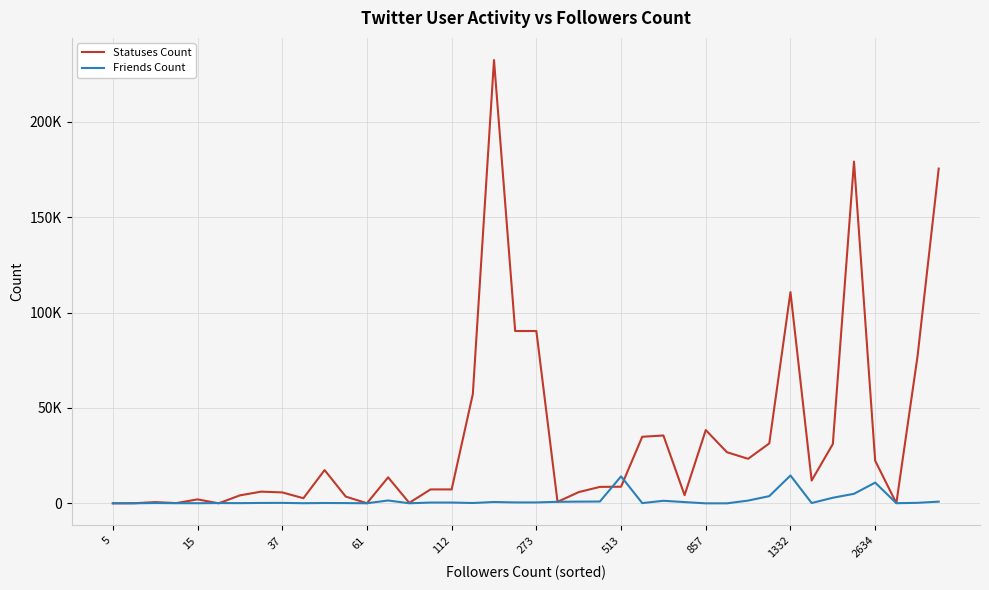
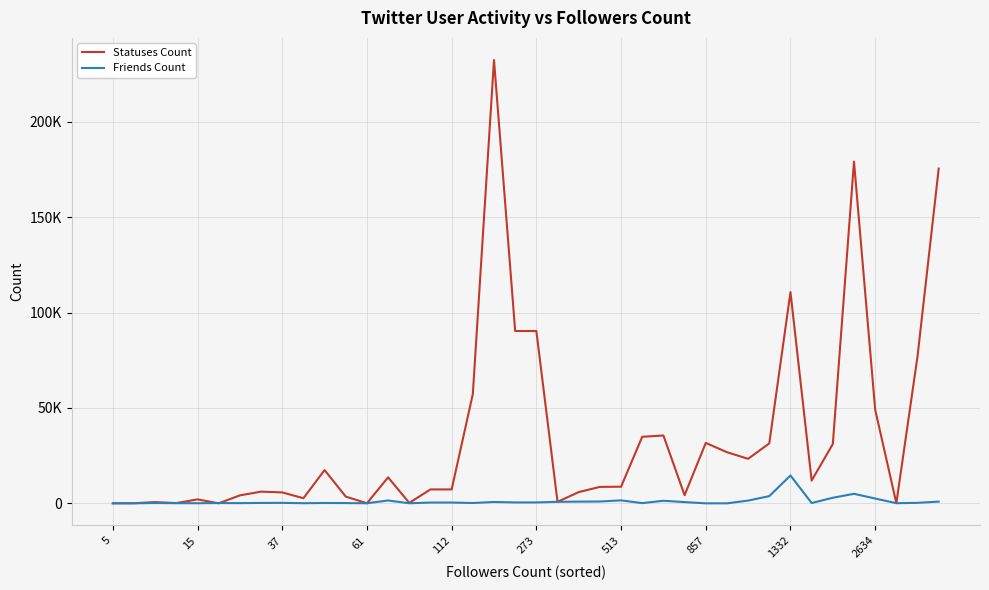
Friends Count, 513: 14000 -> 2000
Statuses Count, 857: 38000 -> 32000
Statuses Count, 2634: 22000 -> 49000
Friends Count, 2634: 11000 -> 3000
